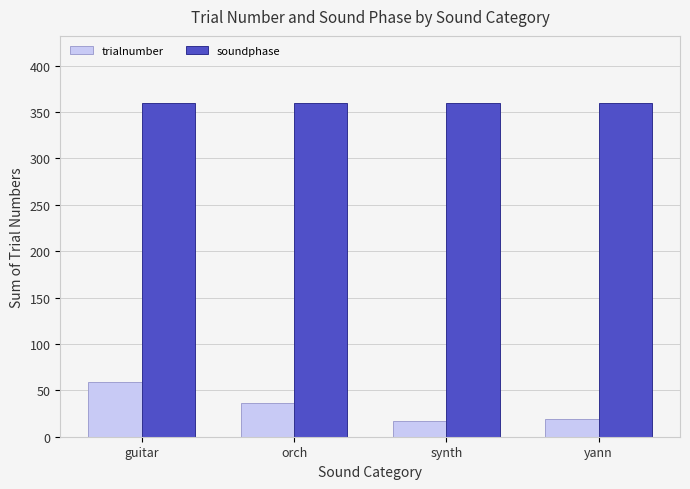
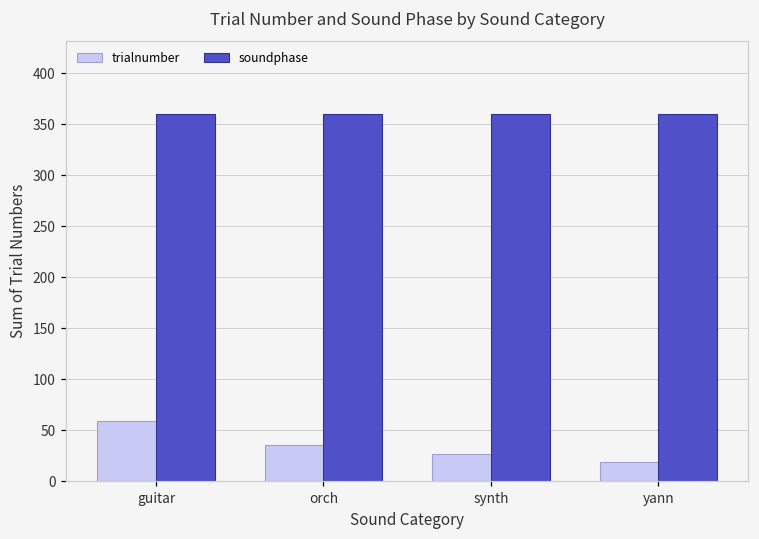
trialnumber, synth: 20 -> 30
